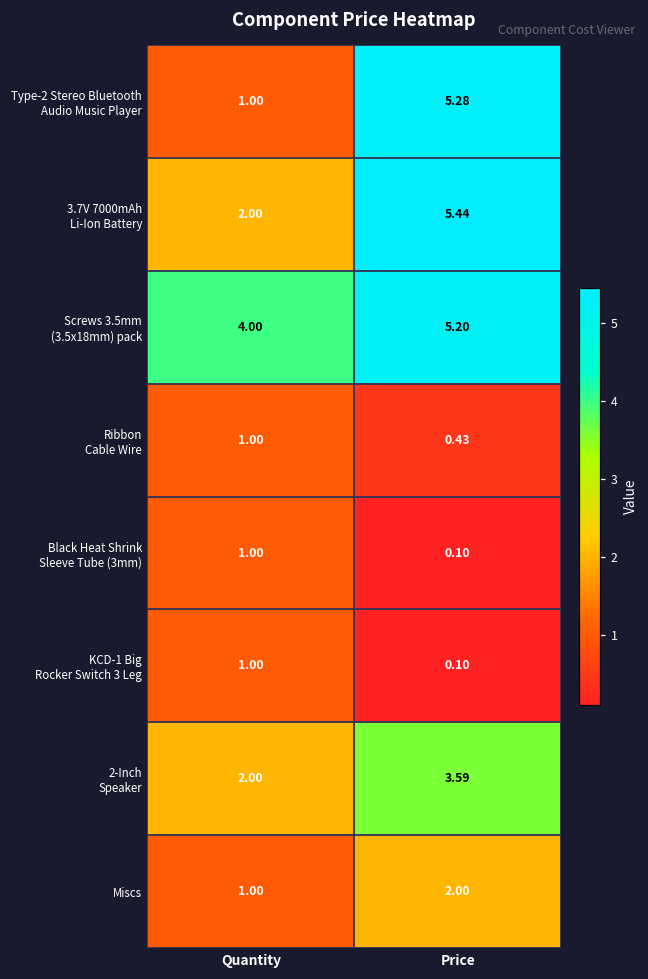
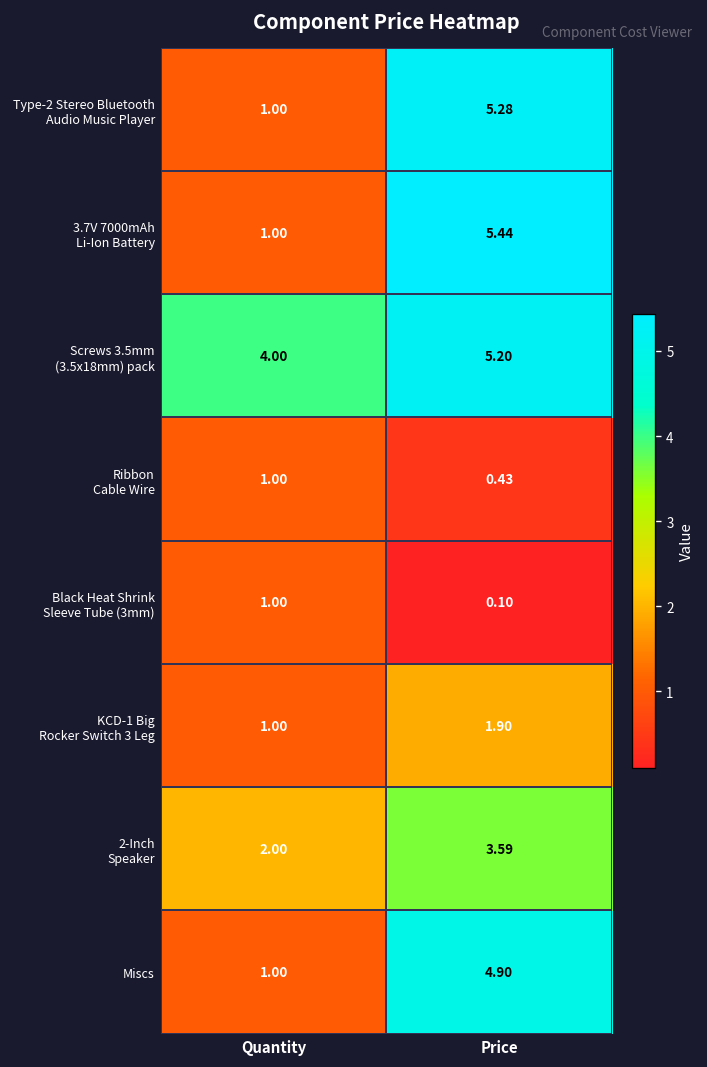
3.7V 7000mAh Li-Ion Battery, Quantity: 2.00 -> 1.00
KCD-1 Big Rocker Switch 3 Leg, Price: 0.10 -> 1.90
Miscs, Price: 2.00 -> 4.90
